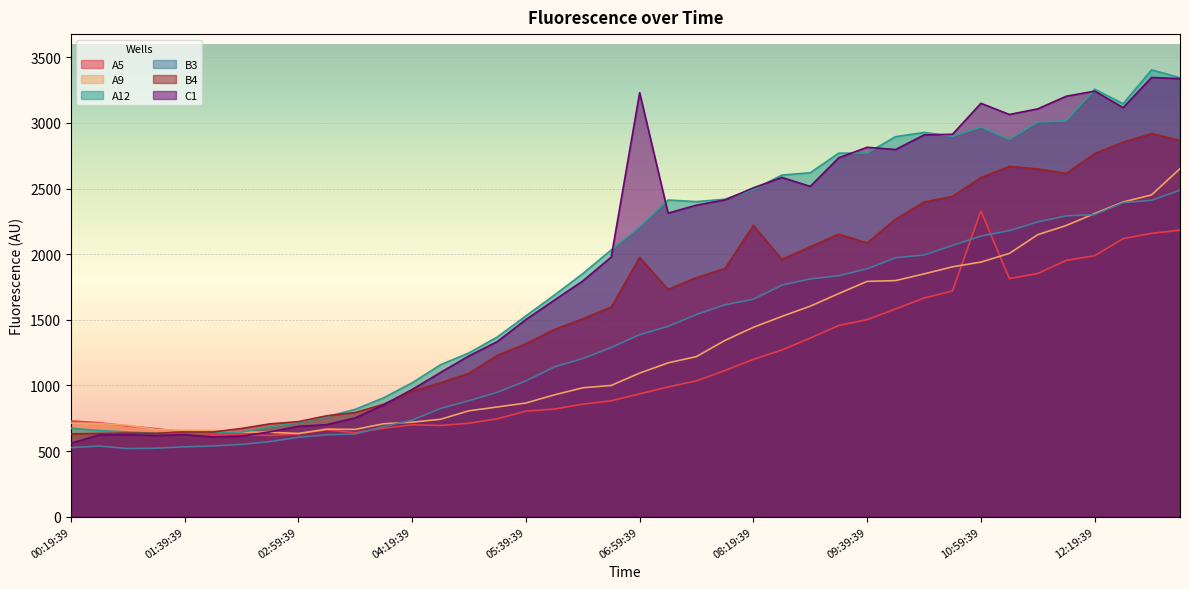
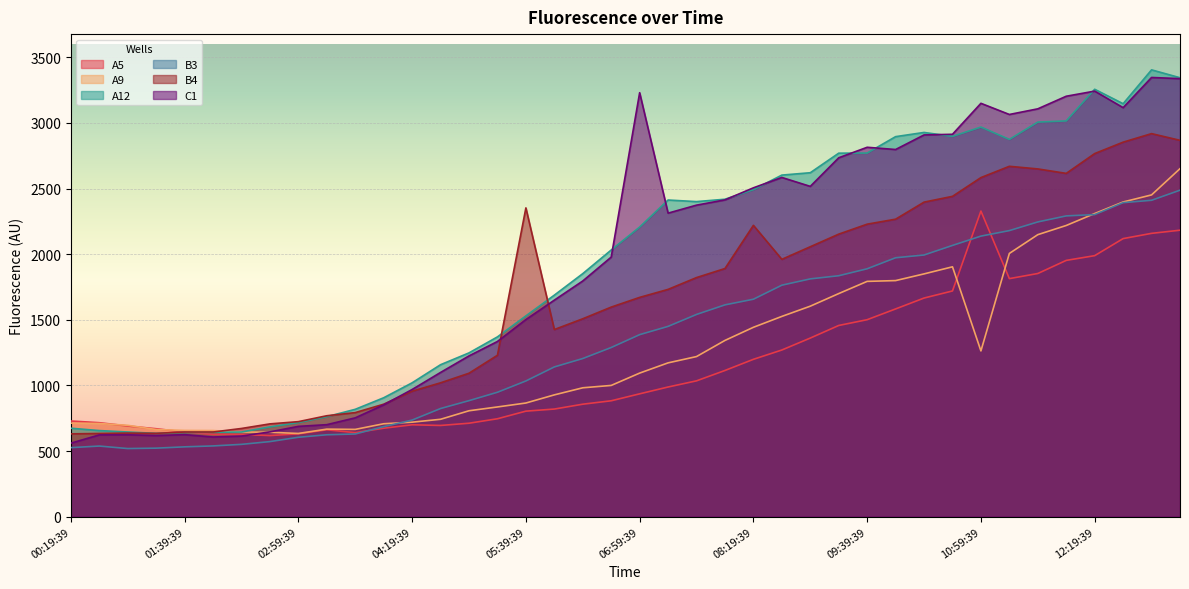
B4, 05:39:39: 1320 -> 2350
B4, 06:59:39: 1980 -> 1670
B4, 09:39:39: 2090 -> 2230
A9, 10:59:39: 1940 -> 1260
